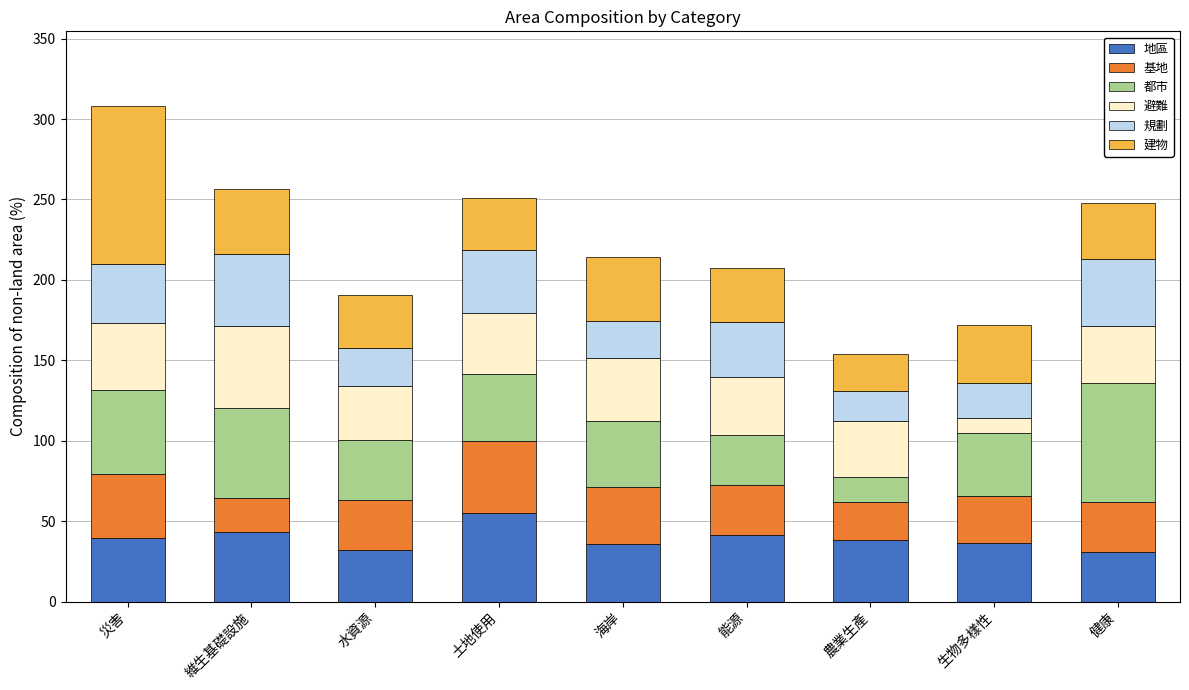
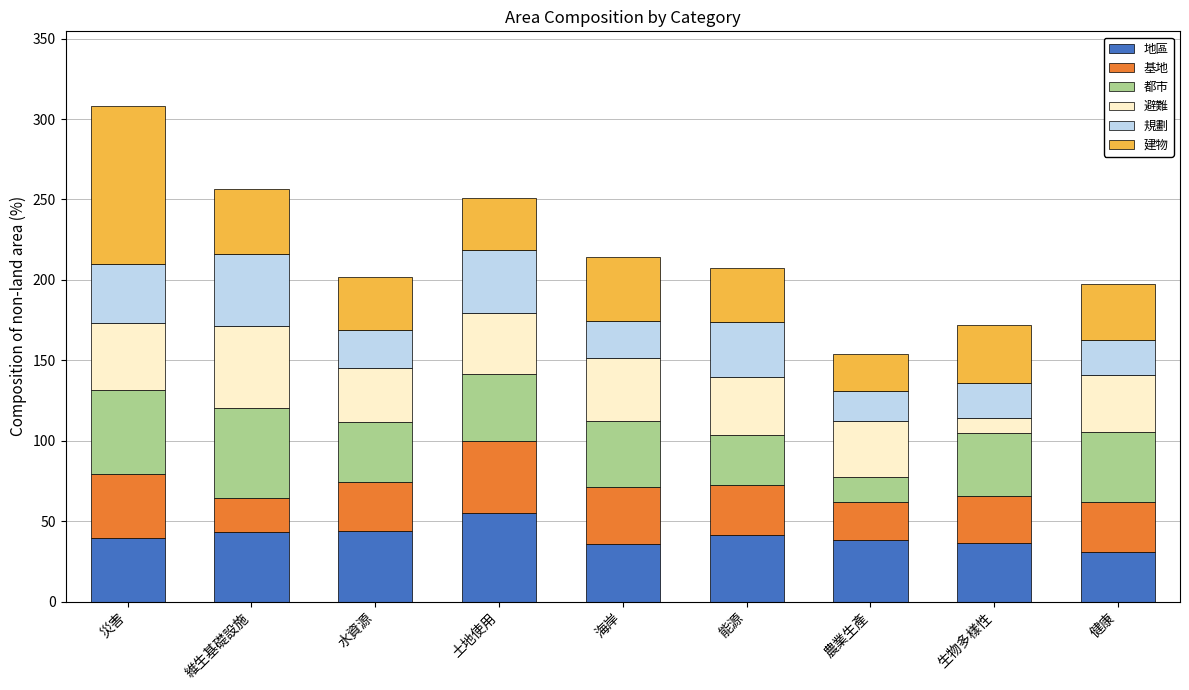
地區, 水資源: 32 -> 44
都市, 健康: 74 -> 44
規劃, 健康: 41 -> 21
